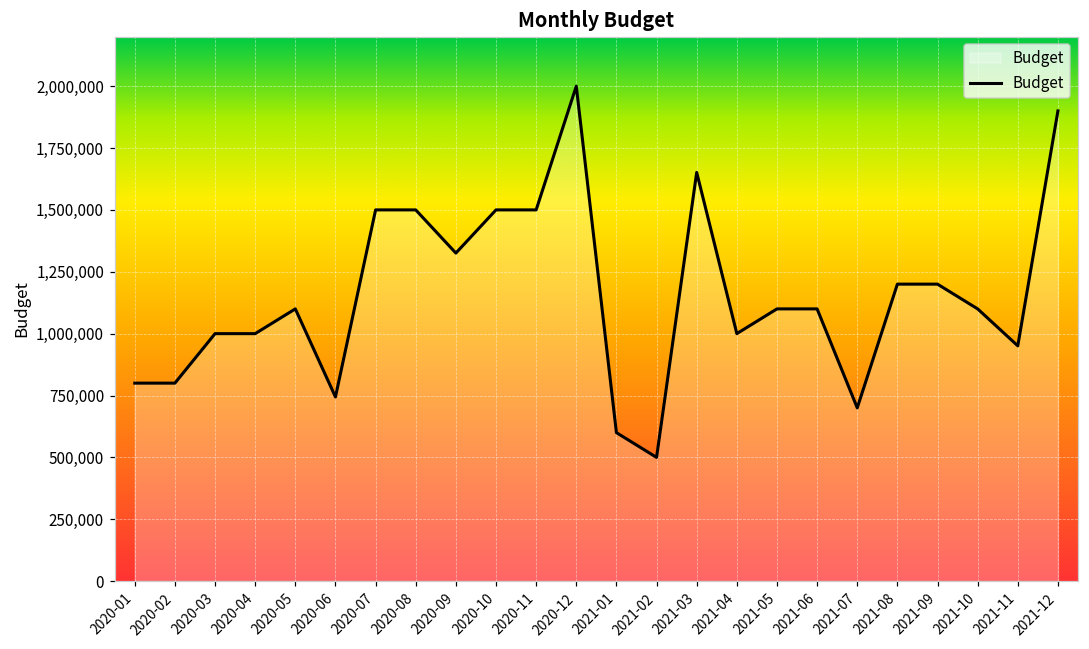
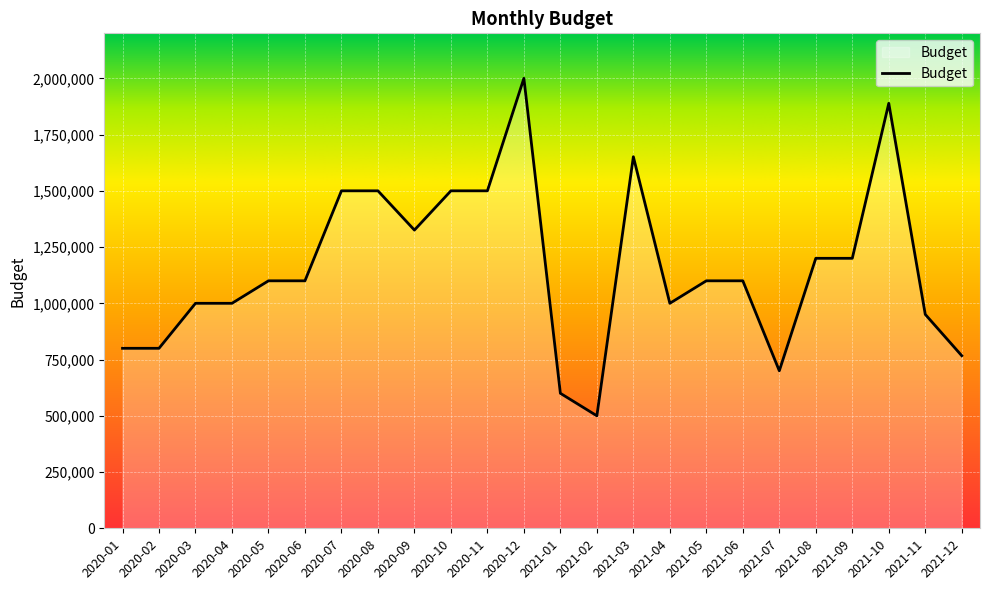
2020-06: 740,000 -> 1,100,000
2021-10: 1,100,000 -> 1,890,000
2021-12: 1,900,000 -> 770,000
